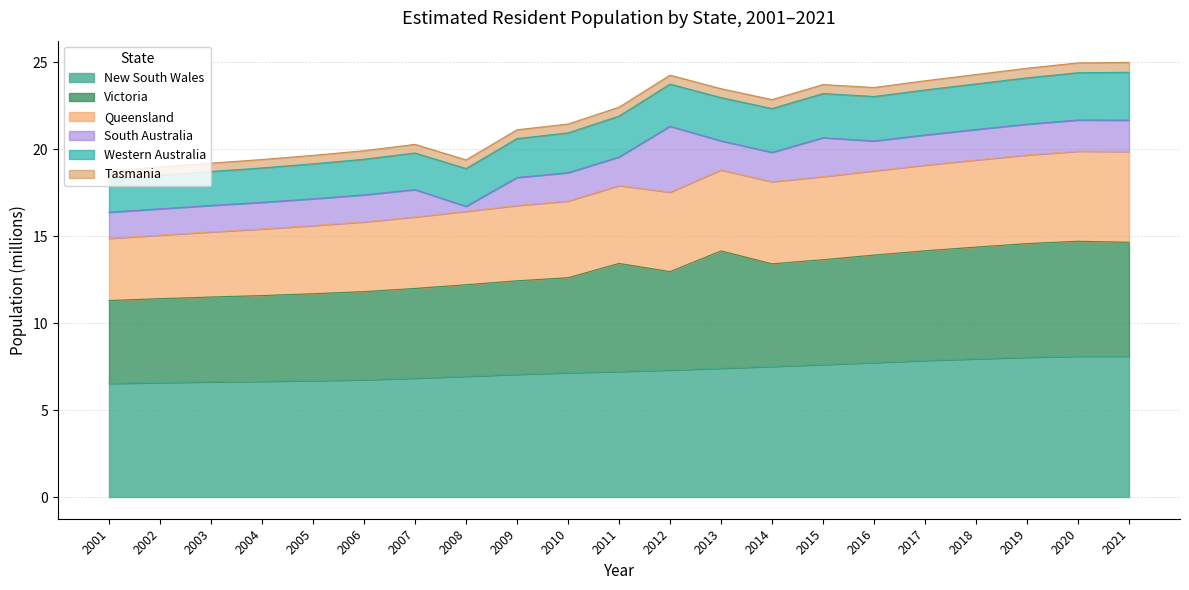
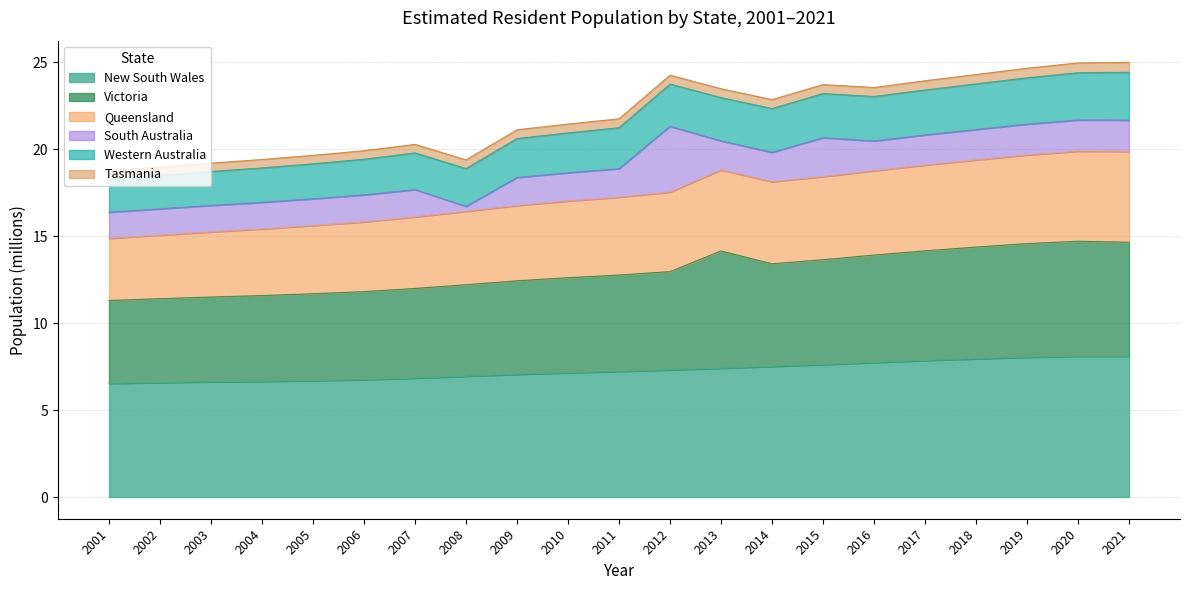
Victoria, 2011: 6.2 -> 5.5
